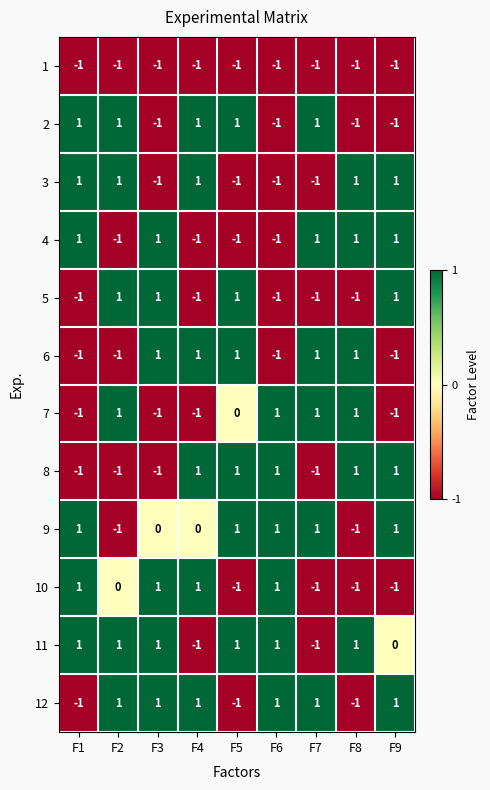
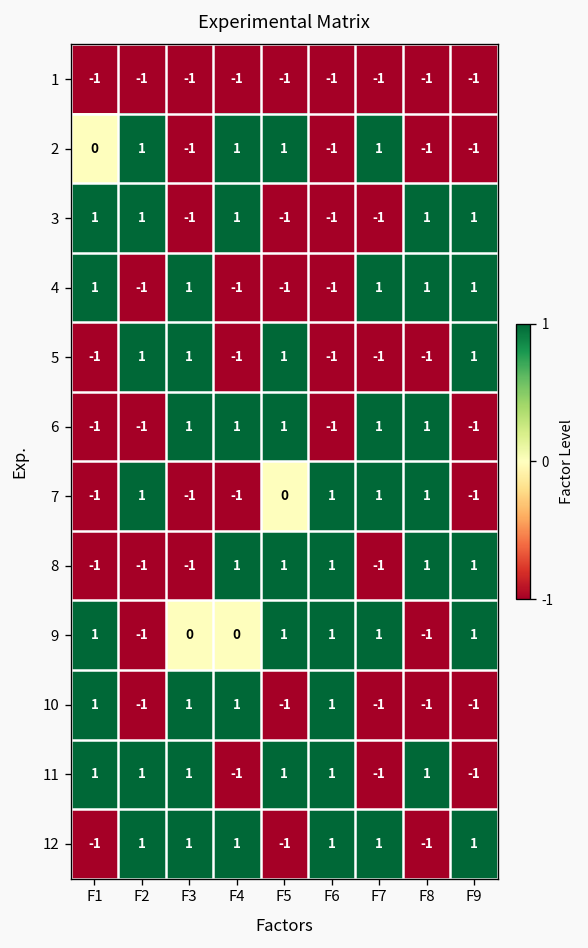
2, F1: 1 -> 0
10, F2: 0 -> -1
11, F9: 0 -> -1
